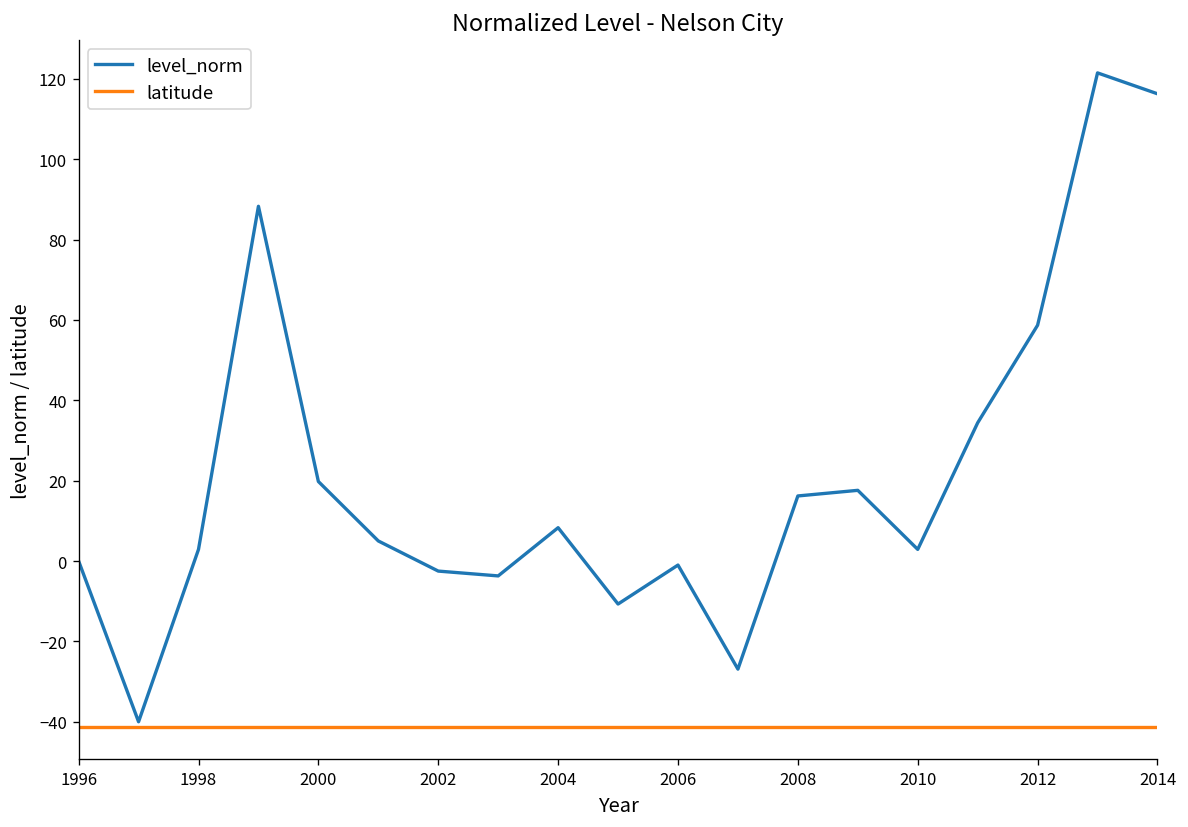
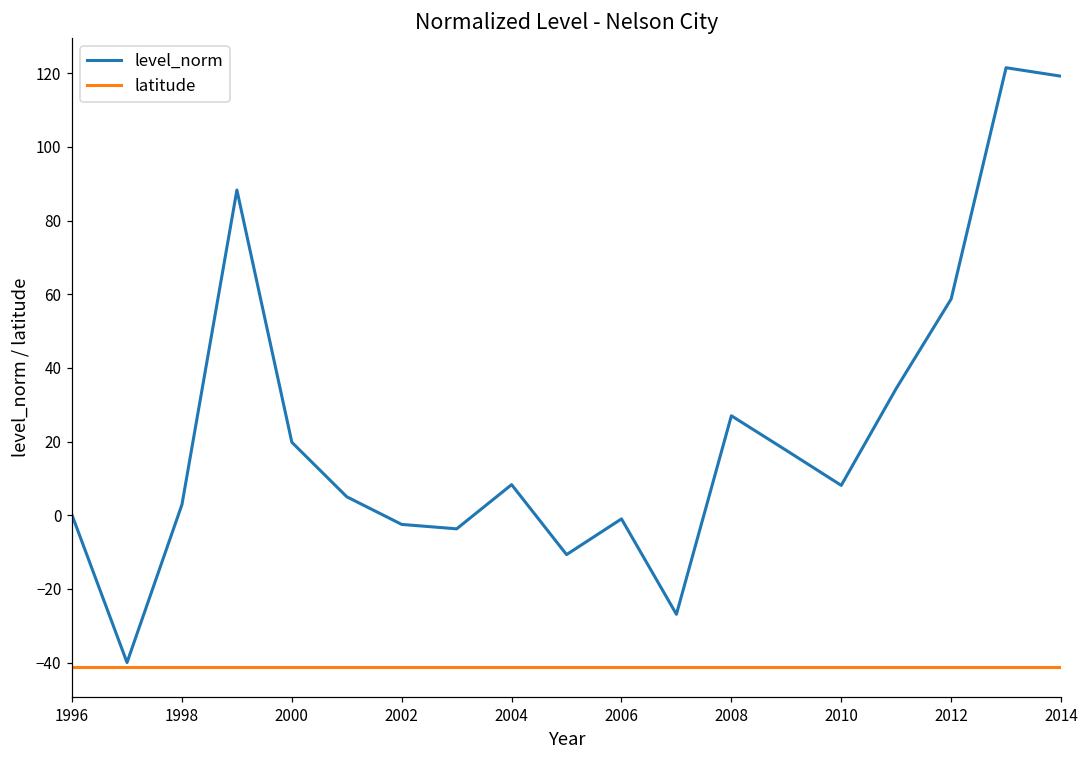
level_norm, 2008: 16 -> 27
level_norm, 2010: 3 -> 8
level_norm, 2014: 116 -> 119
